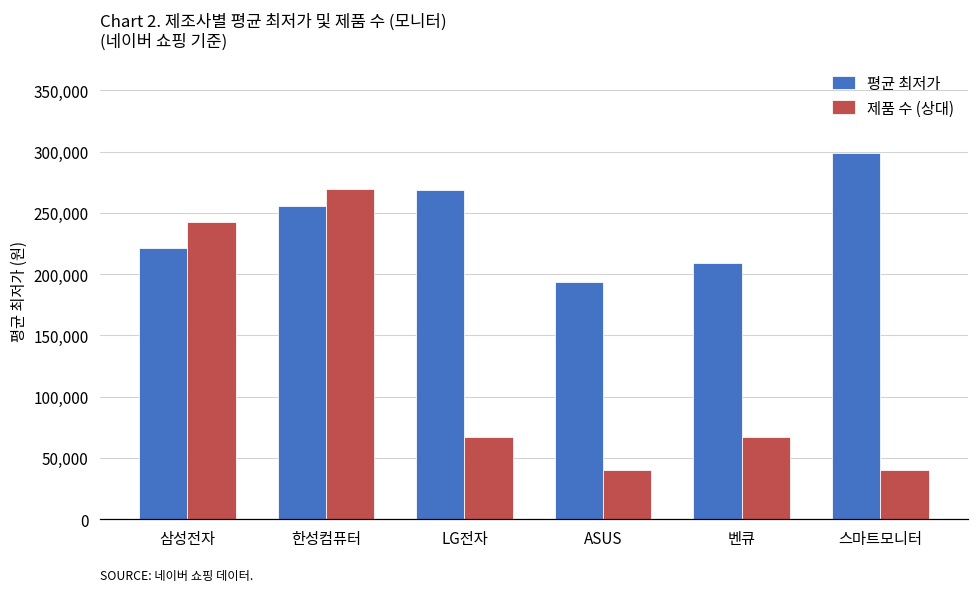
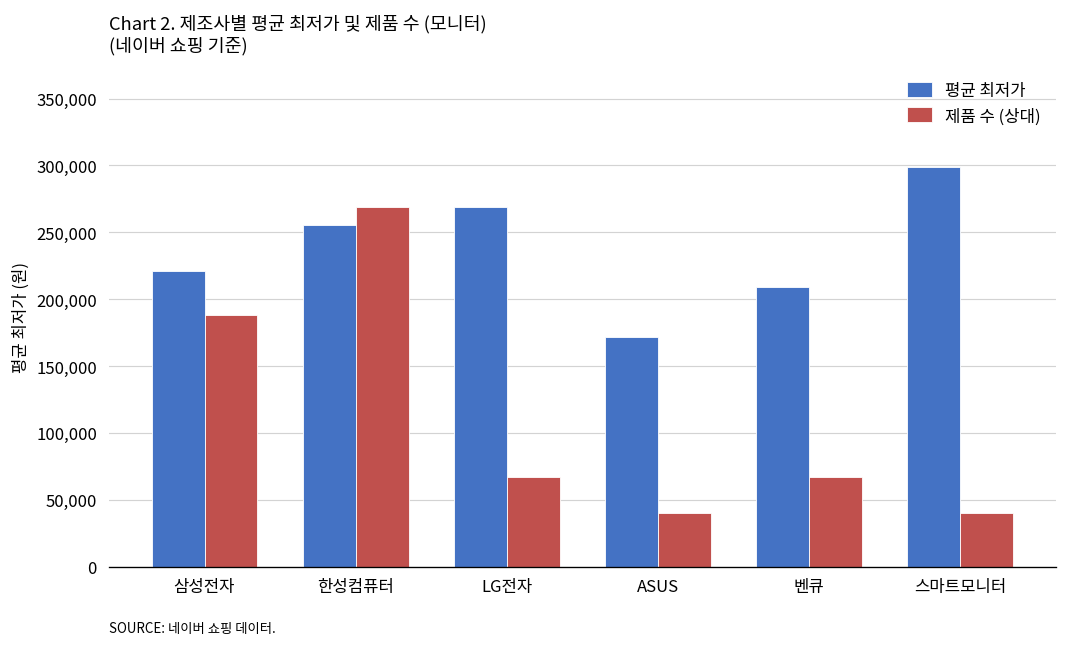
제품 수 (상대), 삼성전자: 242,000 -> 188,000
평균 최저가, ASUS: 194,000 -> 172,000
